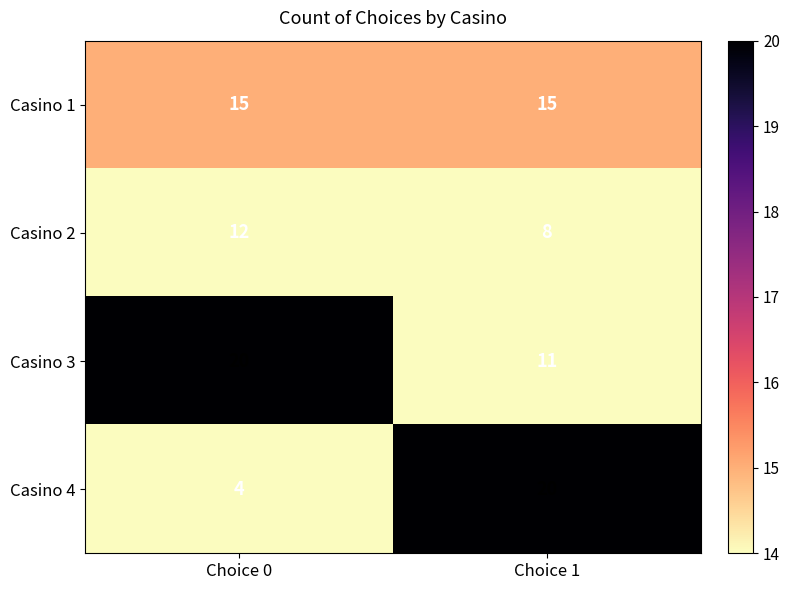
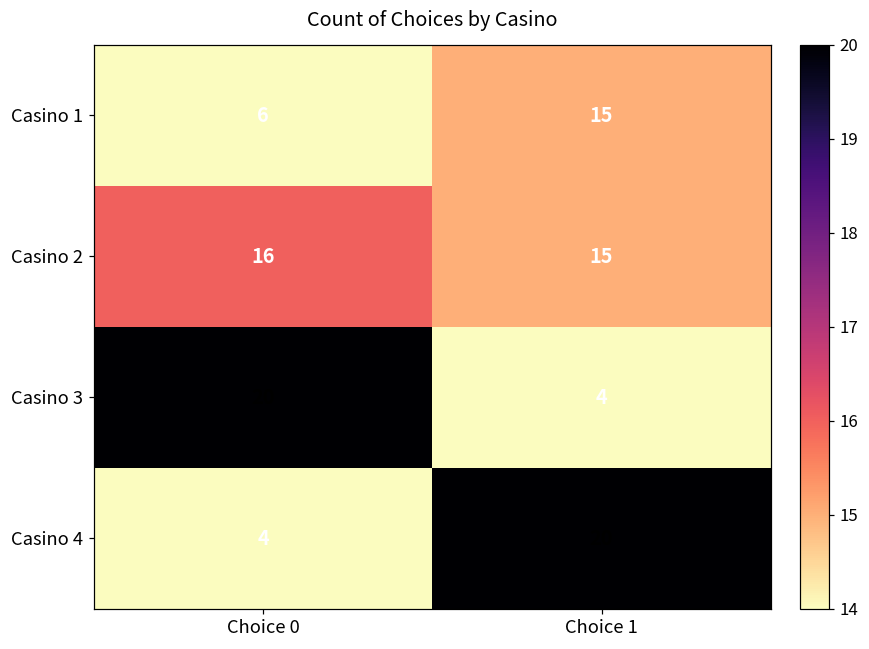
Casino 1, Choice 0: 15 -> 6
Casino 2, Choice 0: 12 -> 16
Casino 2, Choice 1: 8 -> 15
Casino 3, Choice 1: 11 -> 4
